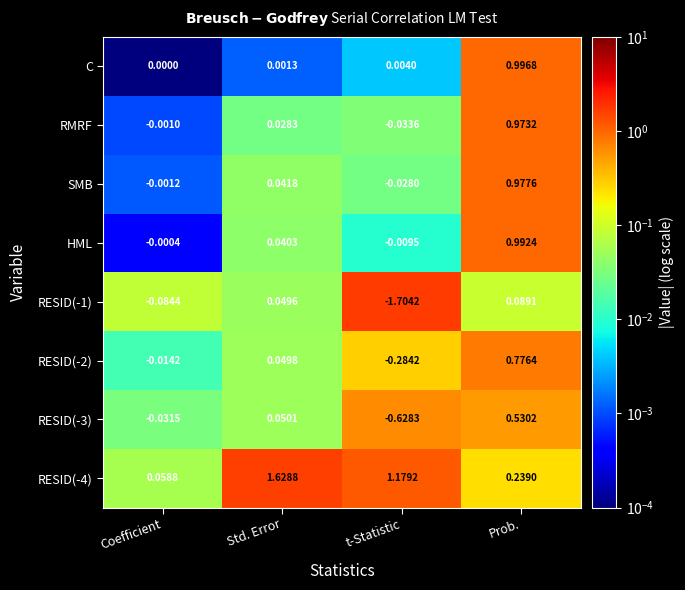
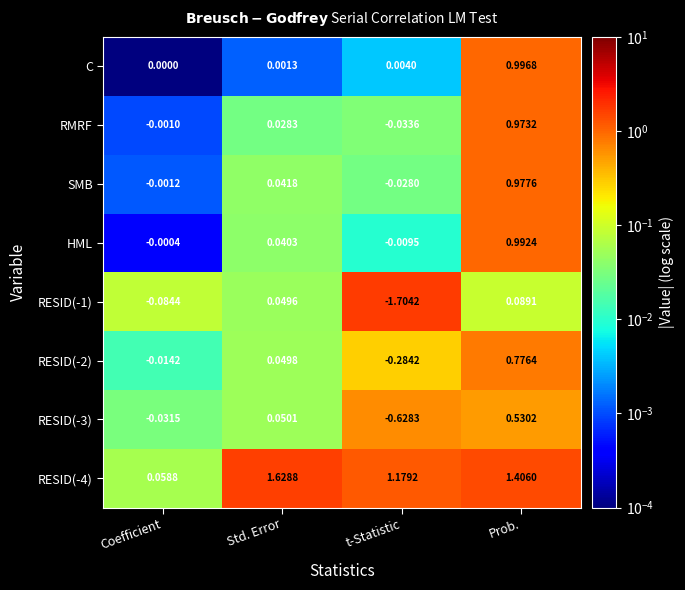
RESID(-4), Prob.: 0.2390 -> 1.4060
